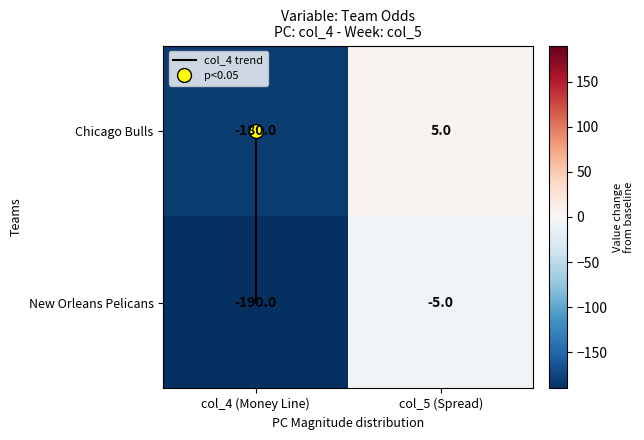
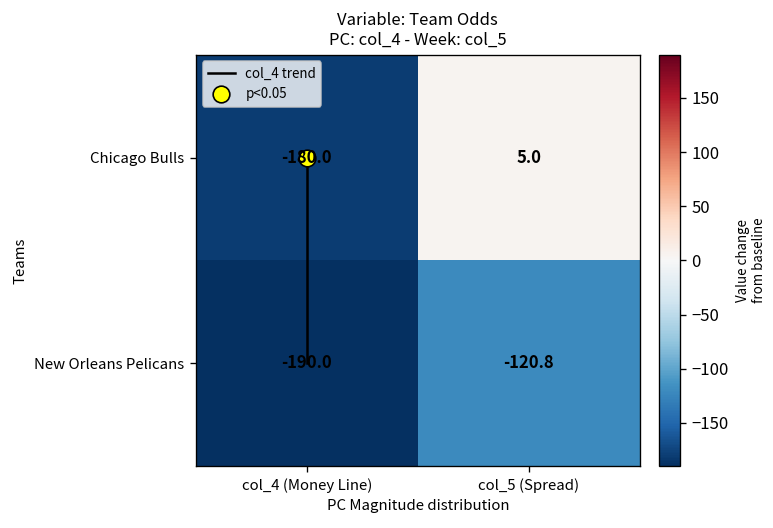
New Orleans Pelicans, col_5 (Spread): -5.0 -> -120.8
